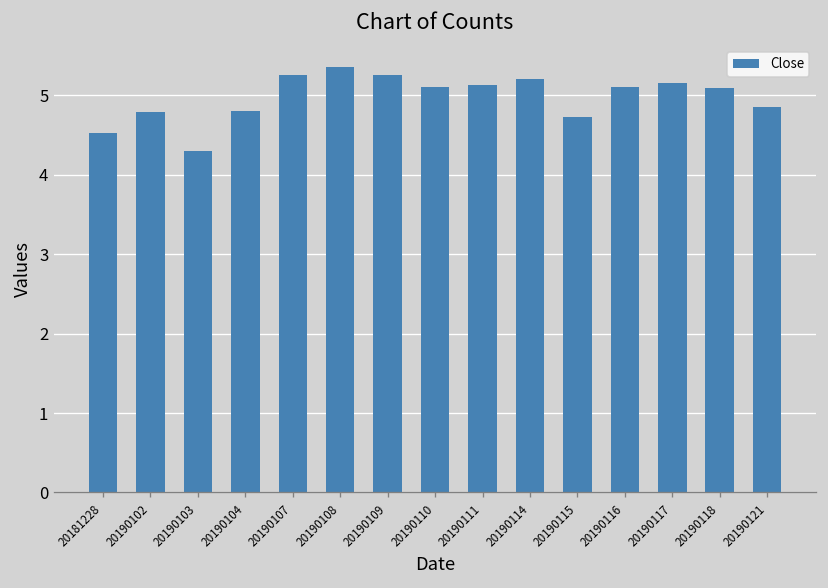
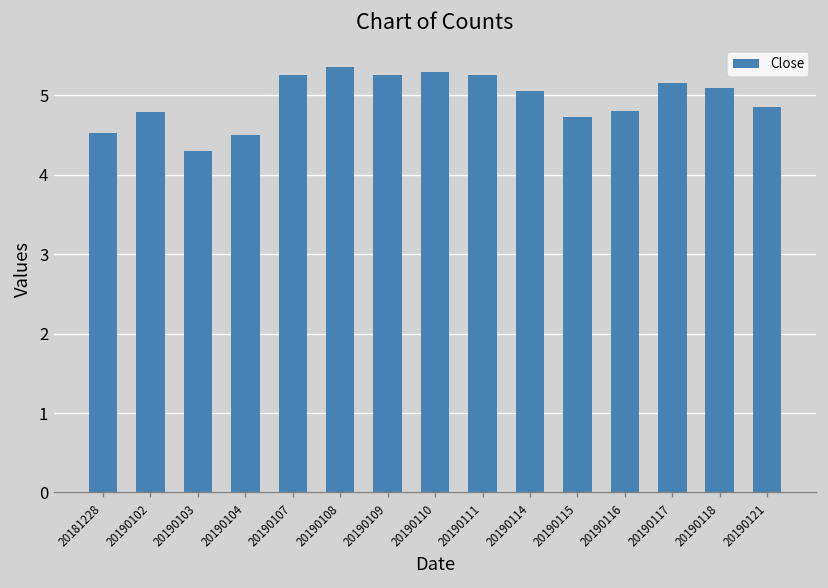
20190104: 4.8 -> 4.5
20190110: 5.1 -> 5.3
20190111: 5.1 -> 5.3
20190114: 5.2 -> 5.1
20190116: 5.1 -> 4.8
